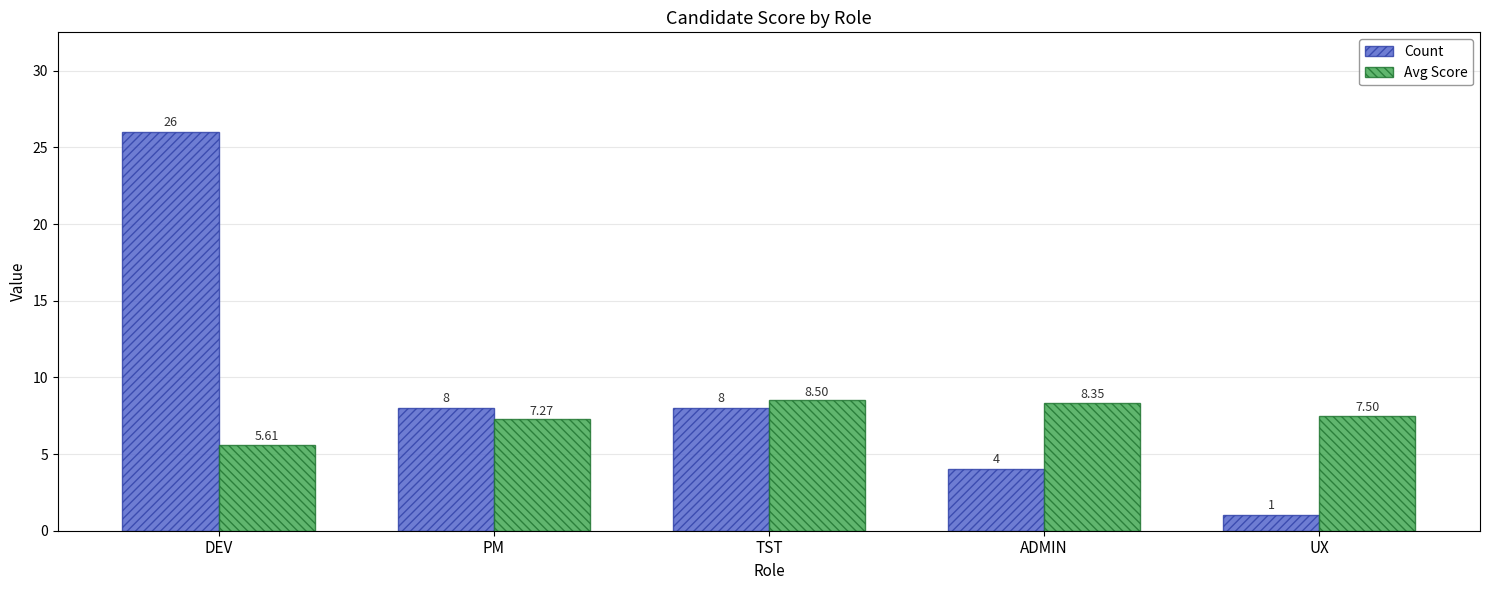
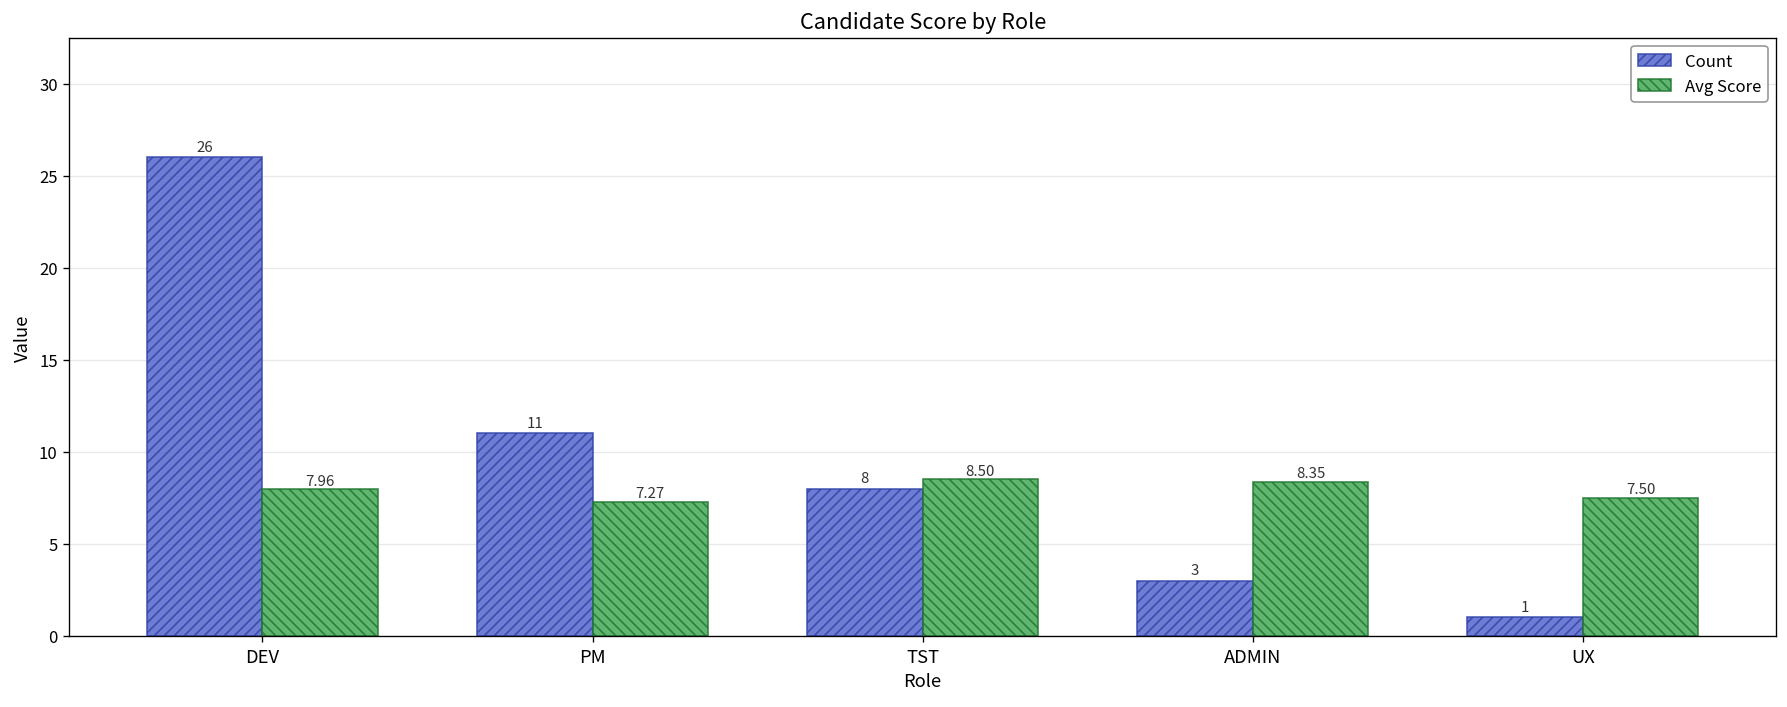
Avg Score, DEV: 5.61 -> 7.96
Count, PM: 8 -> 11
Count, ADMIN: 4 -> 3
